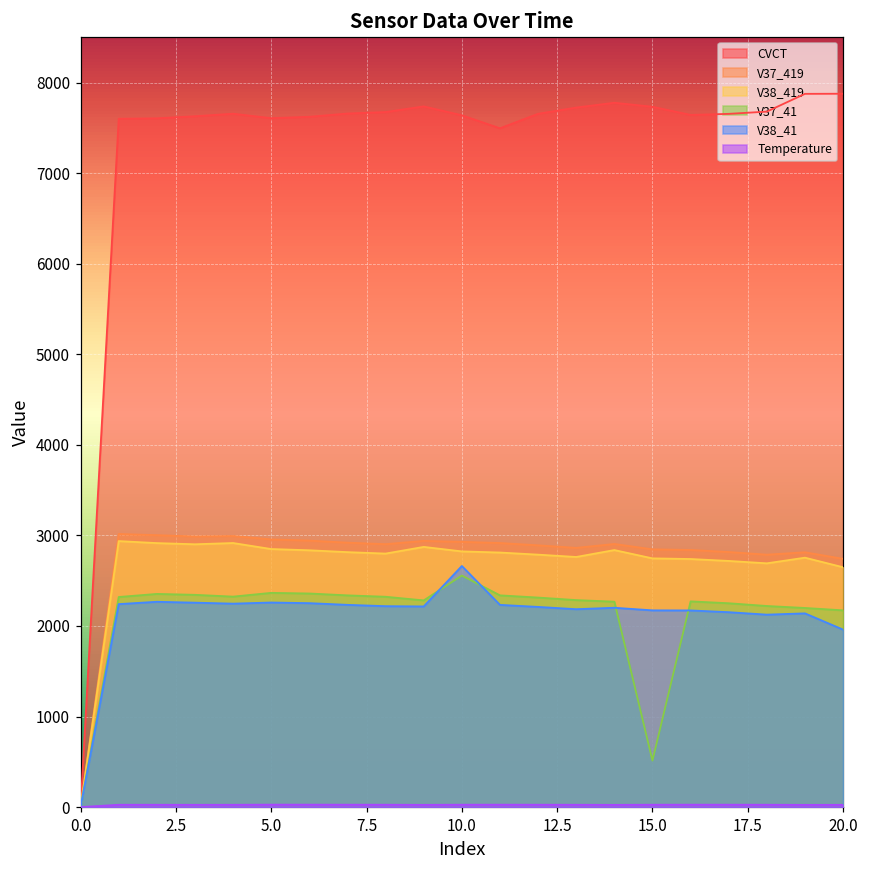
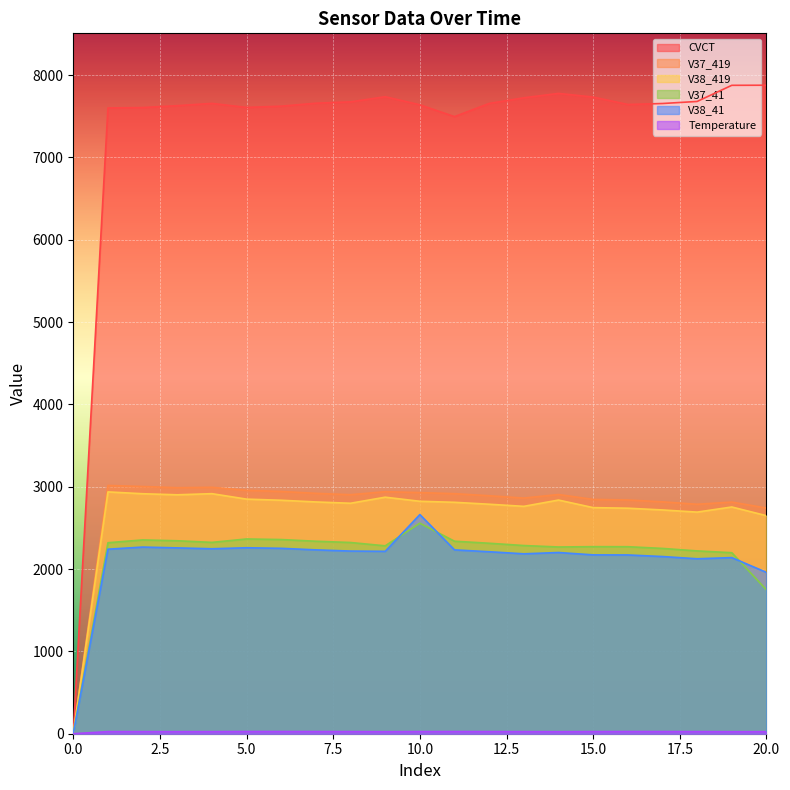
V37_41, 15.0: 500 -> 2300
V37_41, 20.0: 2200 -> 1700
